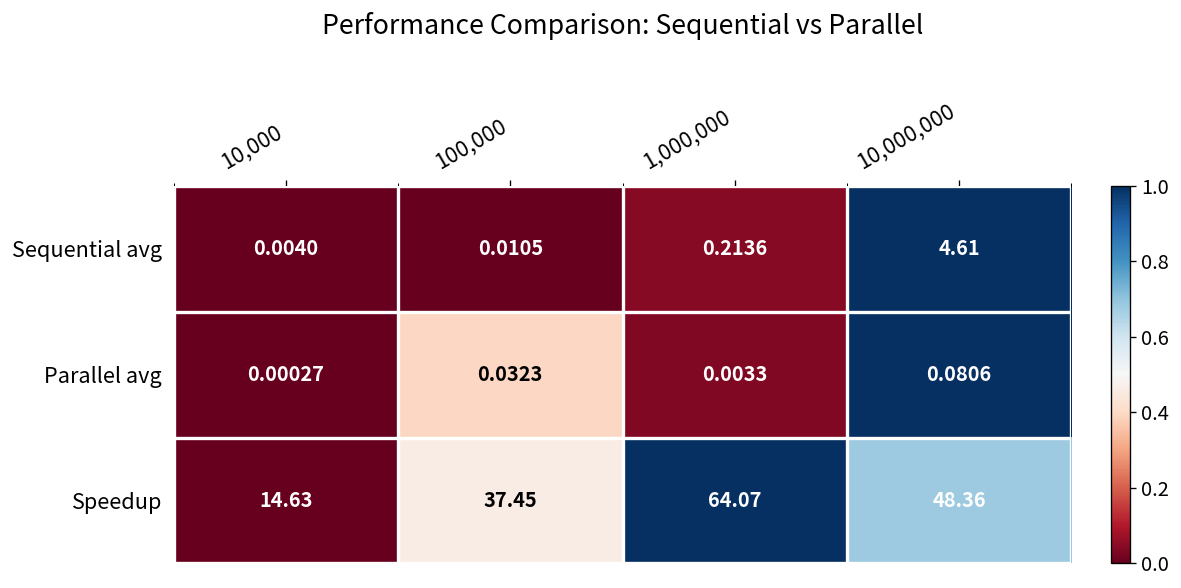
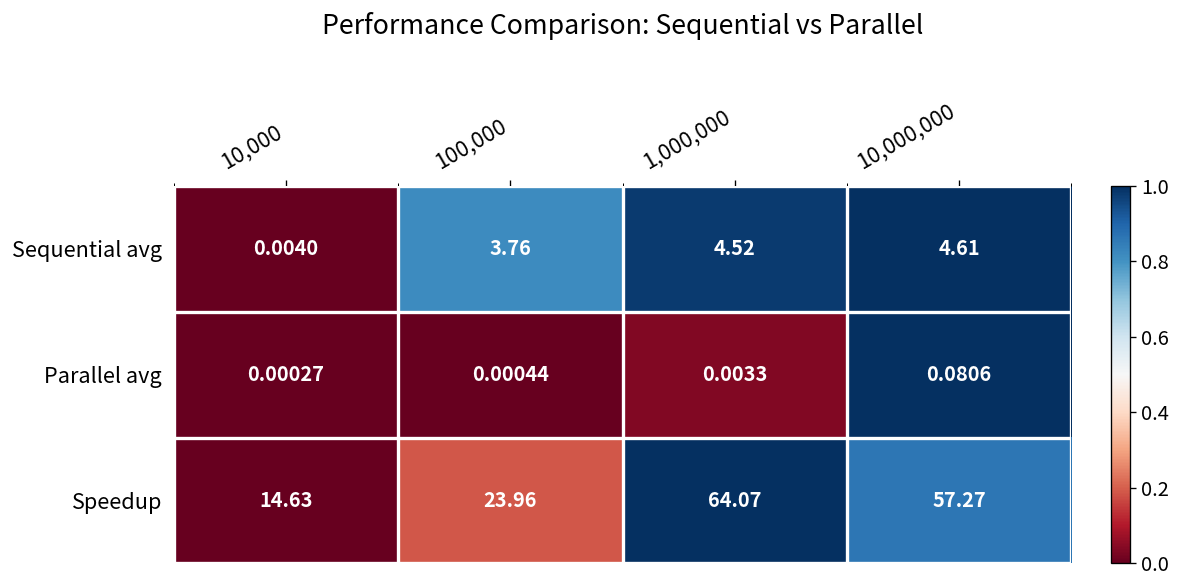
Sequential avg, 100,000: 0.0105 -> 3.76
Sequential avg, 1,000,000: 0.2136 -> 4.52
Parallel avg, 100,000: 0.0323 -> 0.00044
Speedup, 100,000: 37.45 -> 23.96
Speedup, 10,000,000: 48.36 -> 57.27
